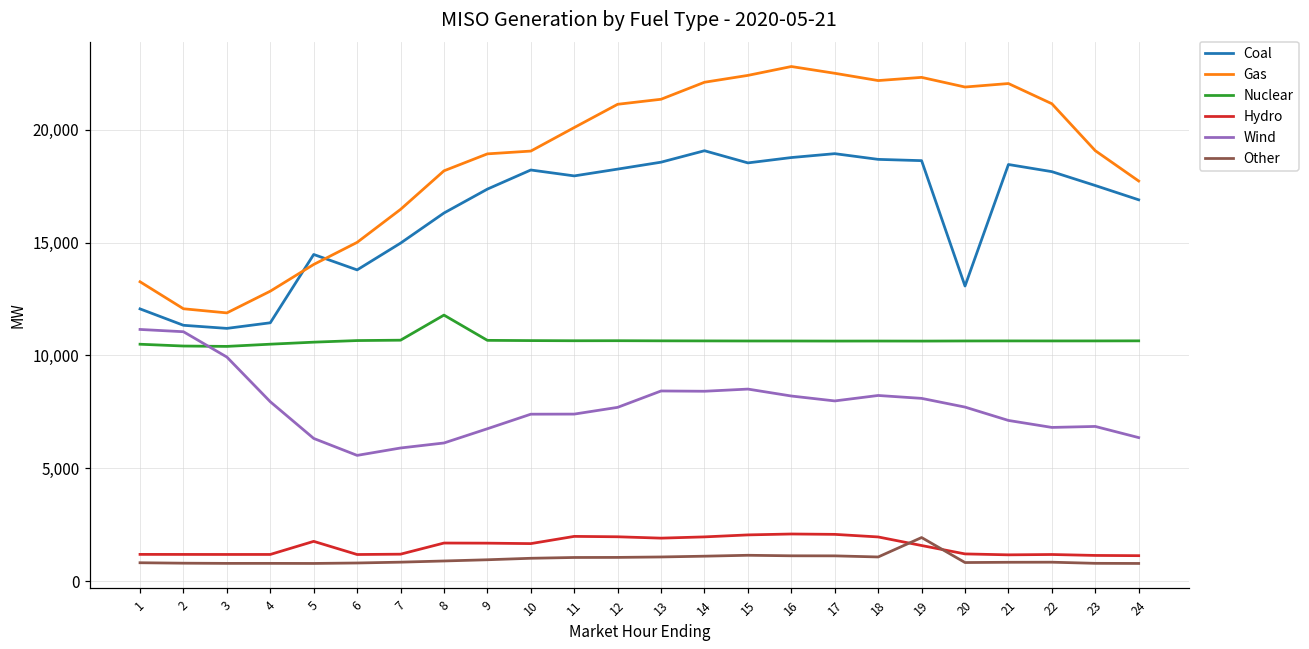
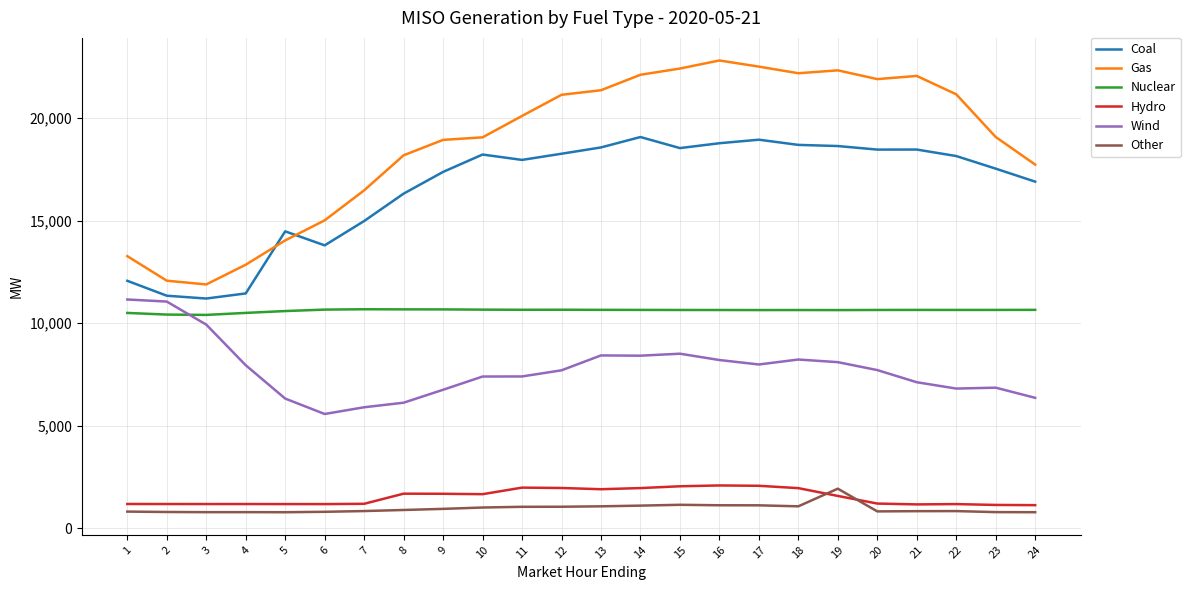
Hydro, 5: 1,800 -> 1,200
Nuclear, 8: 11,800 -> 10,700
Coal, 20: 13,100 -> 18,500
